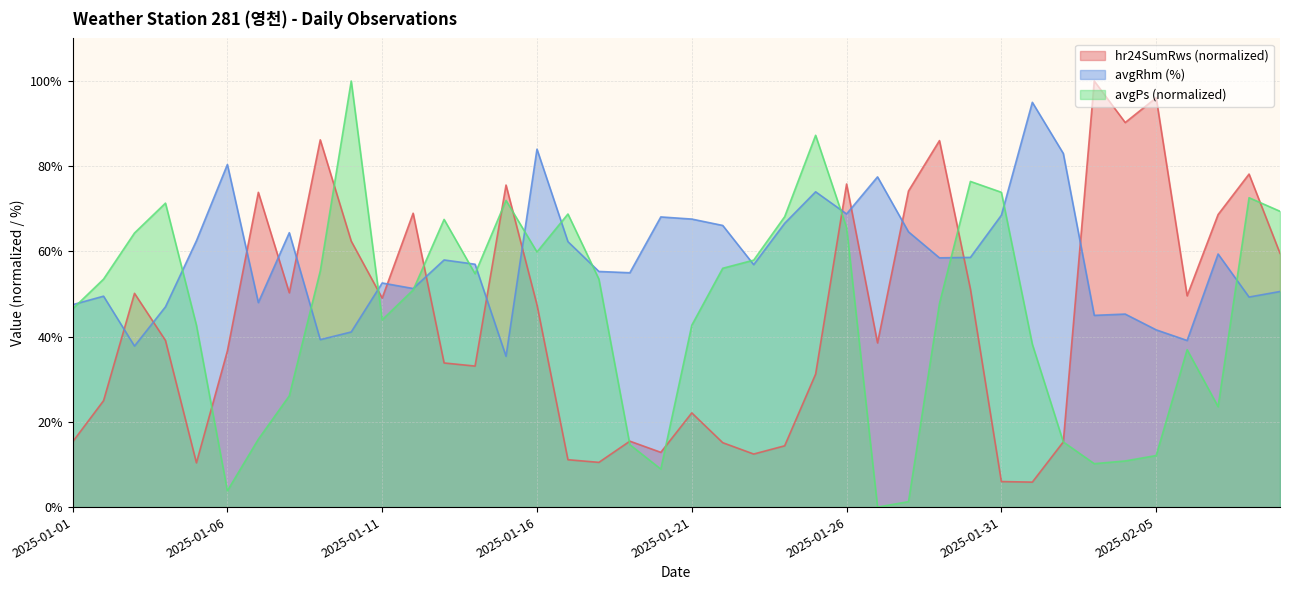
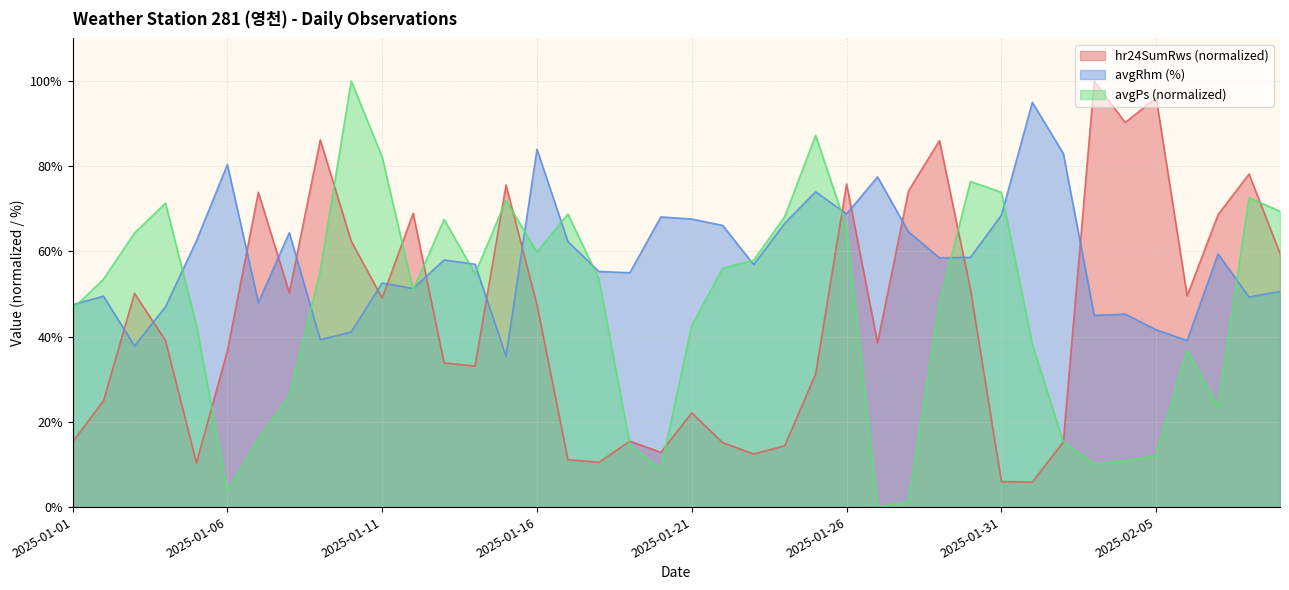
avgPs (normalized), 2025-01-11: 44% -> 82%
